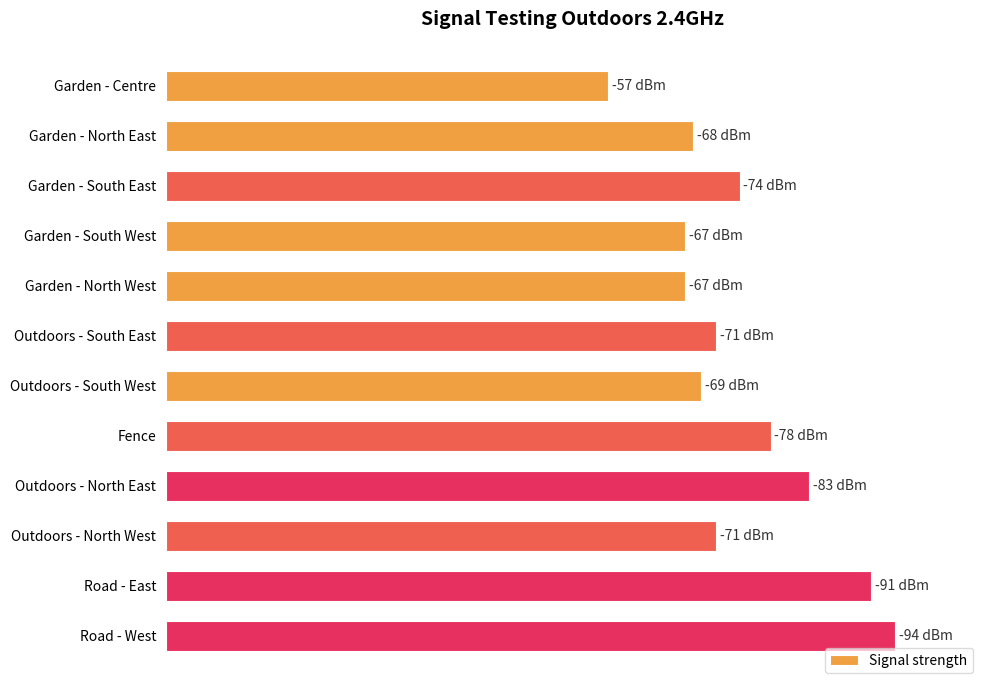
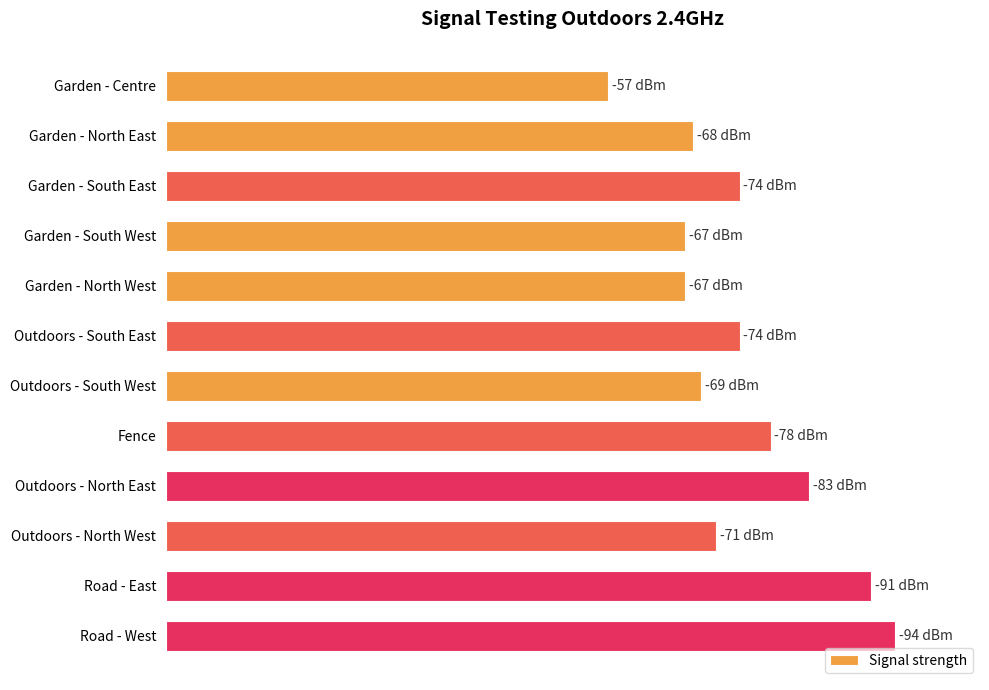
Outdoors - South East: -71 -> -74
